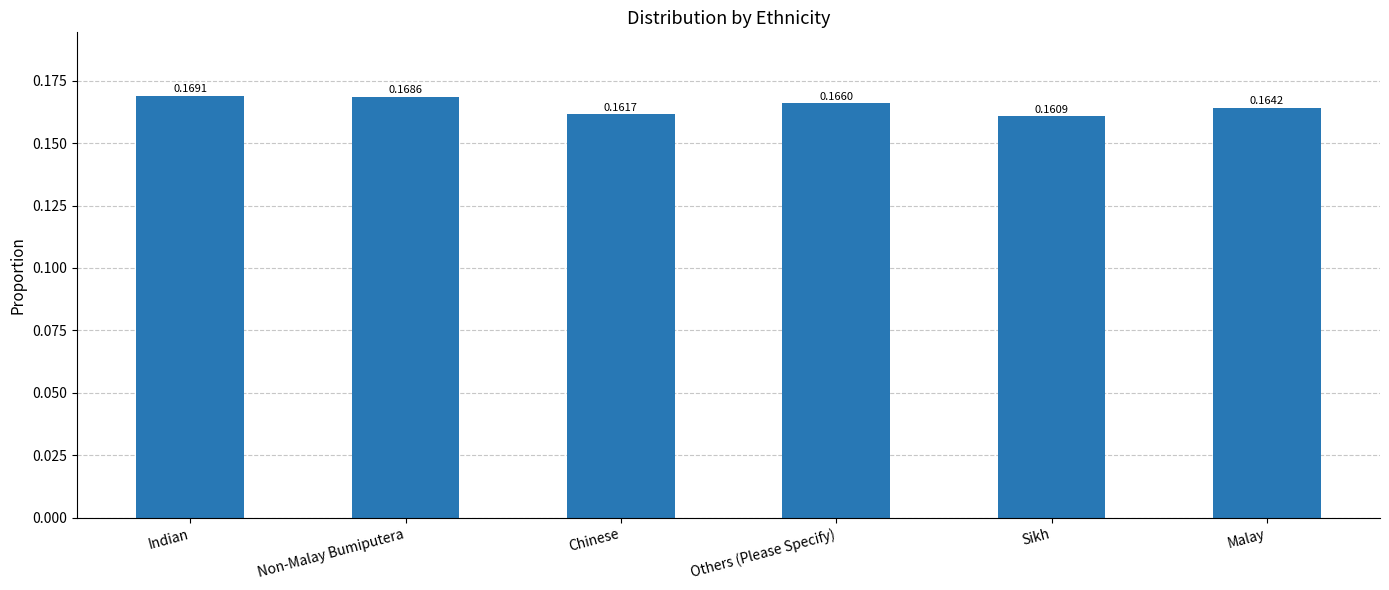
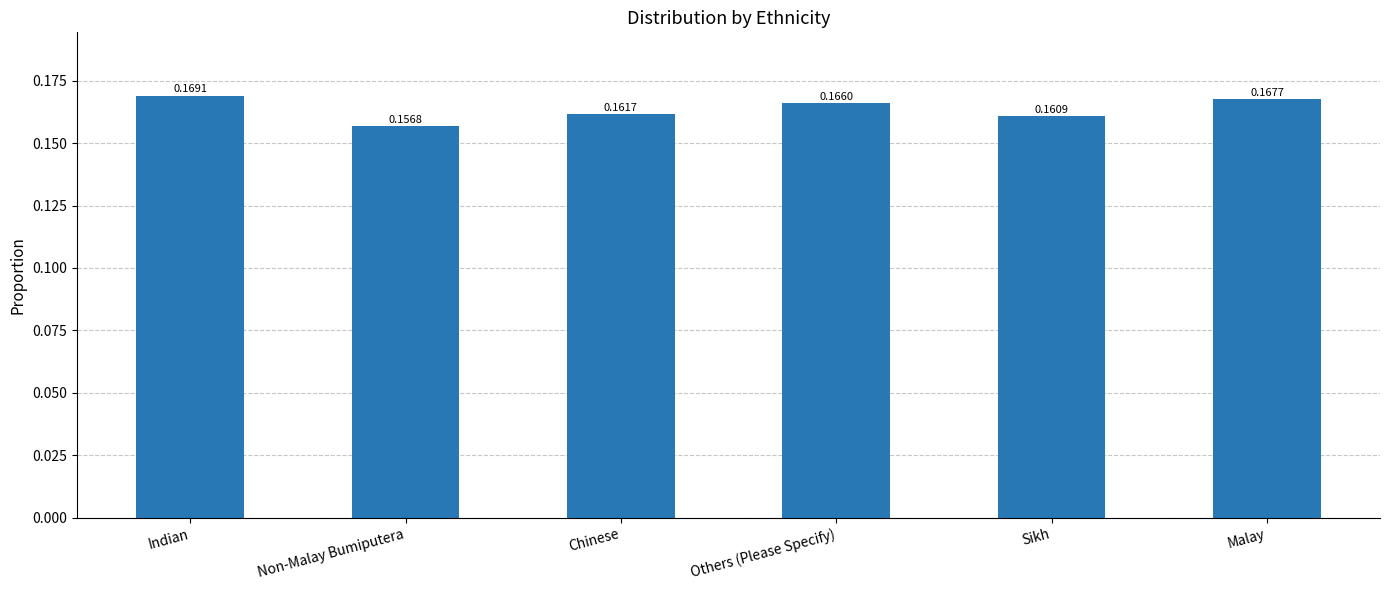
Non-Malay Bumiputera: 0.1686 -> 0.1568
Malay: 0.1642 -> 0.1677
